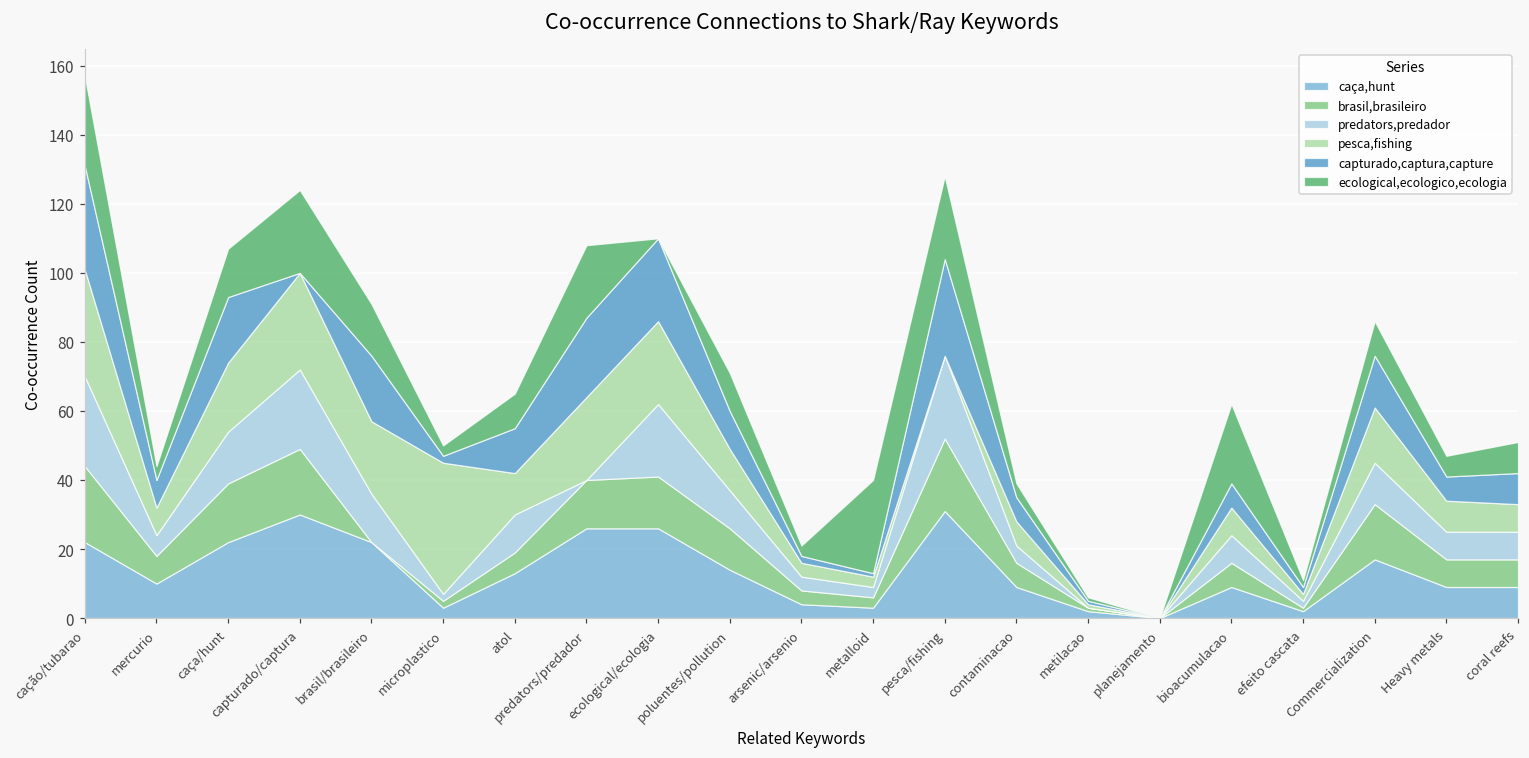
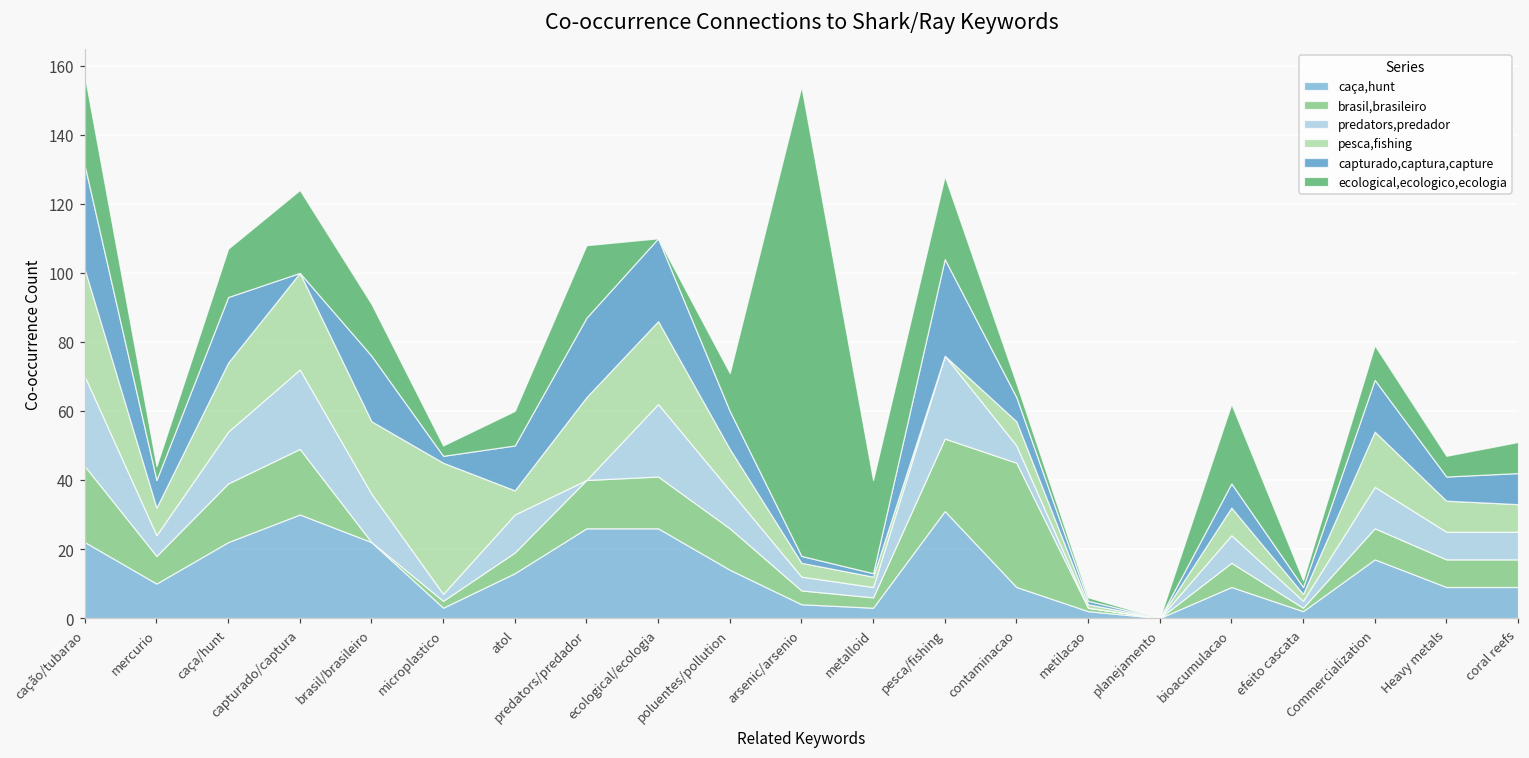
pesca,fishing, atol: 12 -> 7
ecological,ecologico,ecologia, arsenic/arsenio: 3 -> 136
brasil,brasileiro, contaminacao: 7 -> 36
brasil,brasileiro, Commercialization: 16 -> 9
